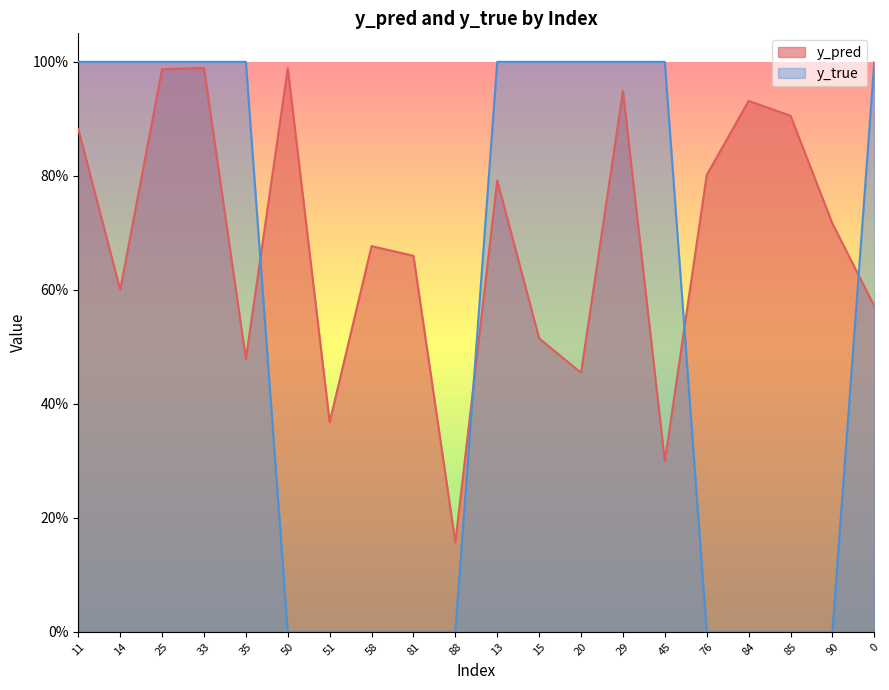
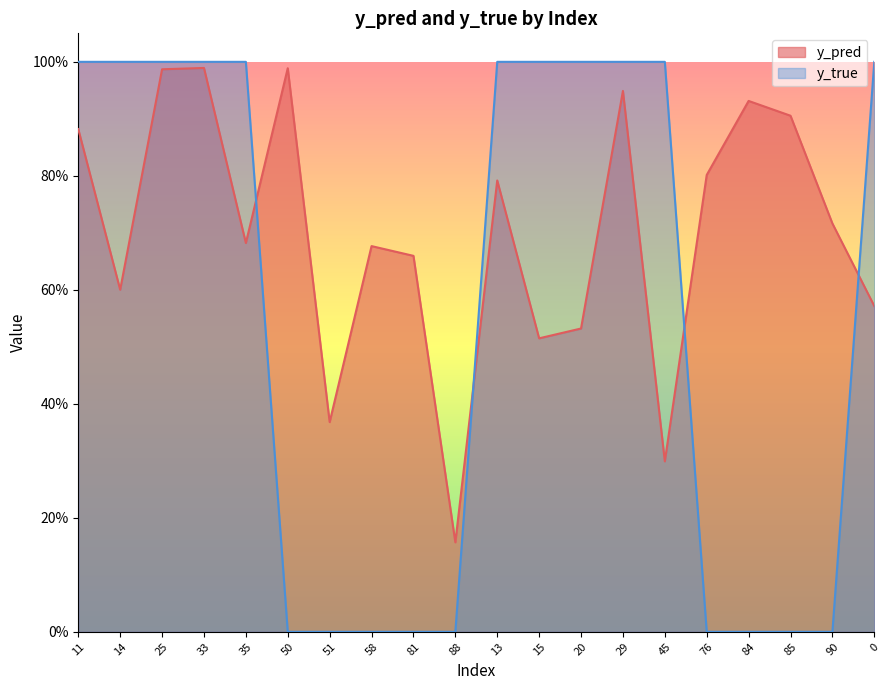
y_pred, 35: 48% -> 68%
y_pred, 20: 45% -> 53%
